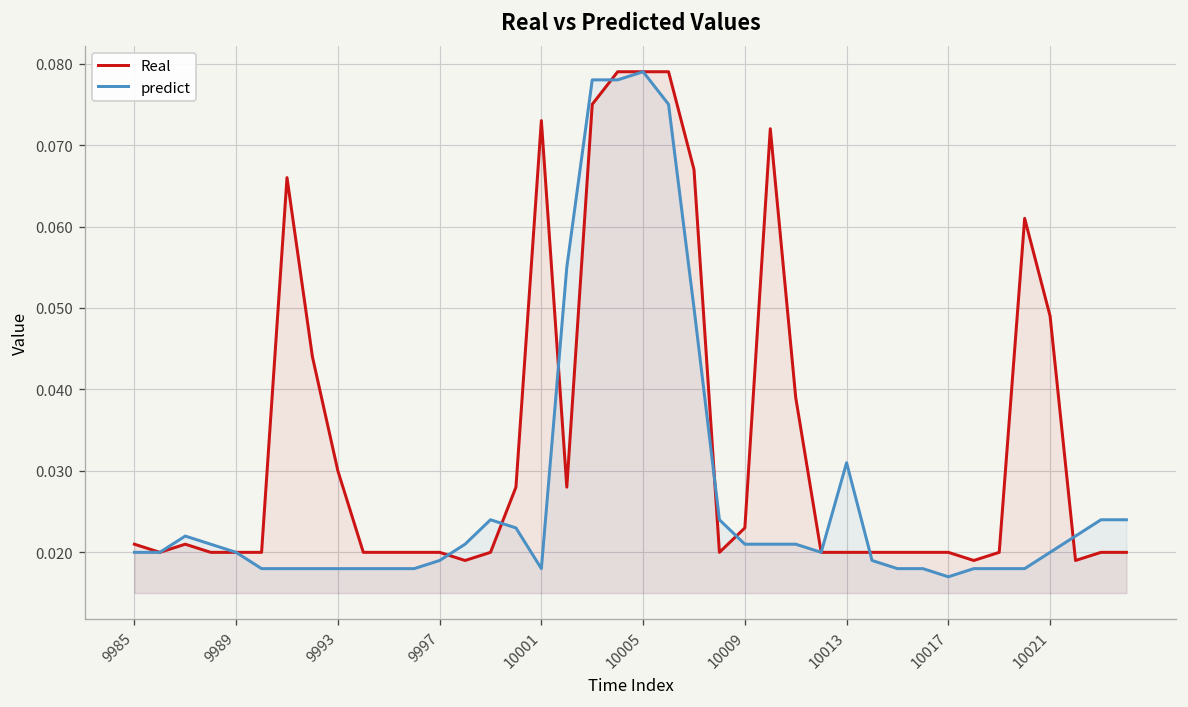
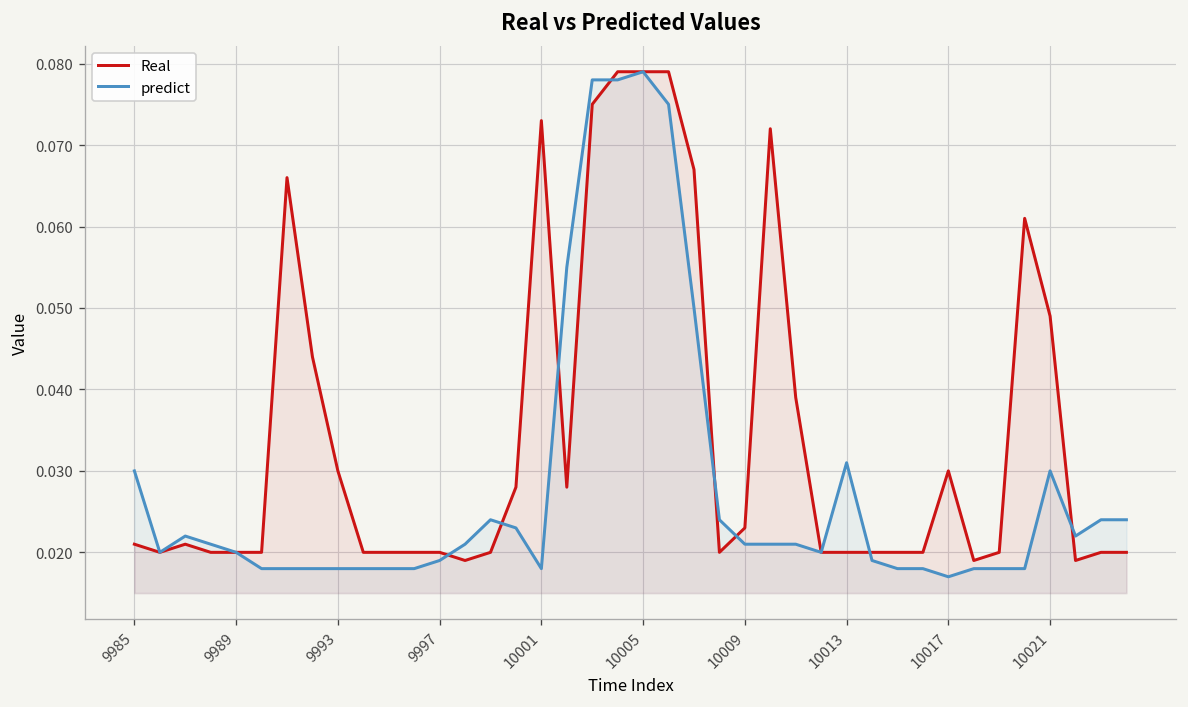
predict, 9985: 0.02 -> 0.03
Real, 10017: 0.02 -> 0.03
predict, 10021: 0.02 -> 0.03
